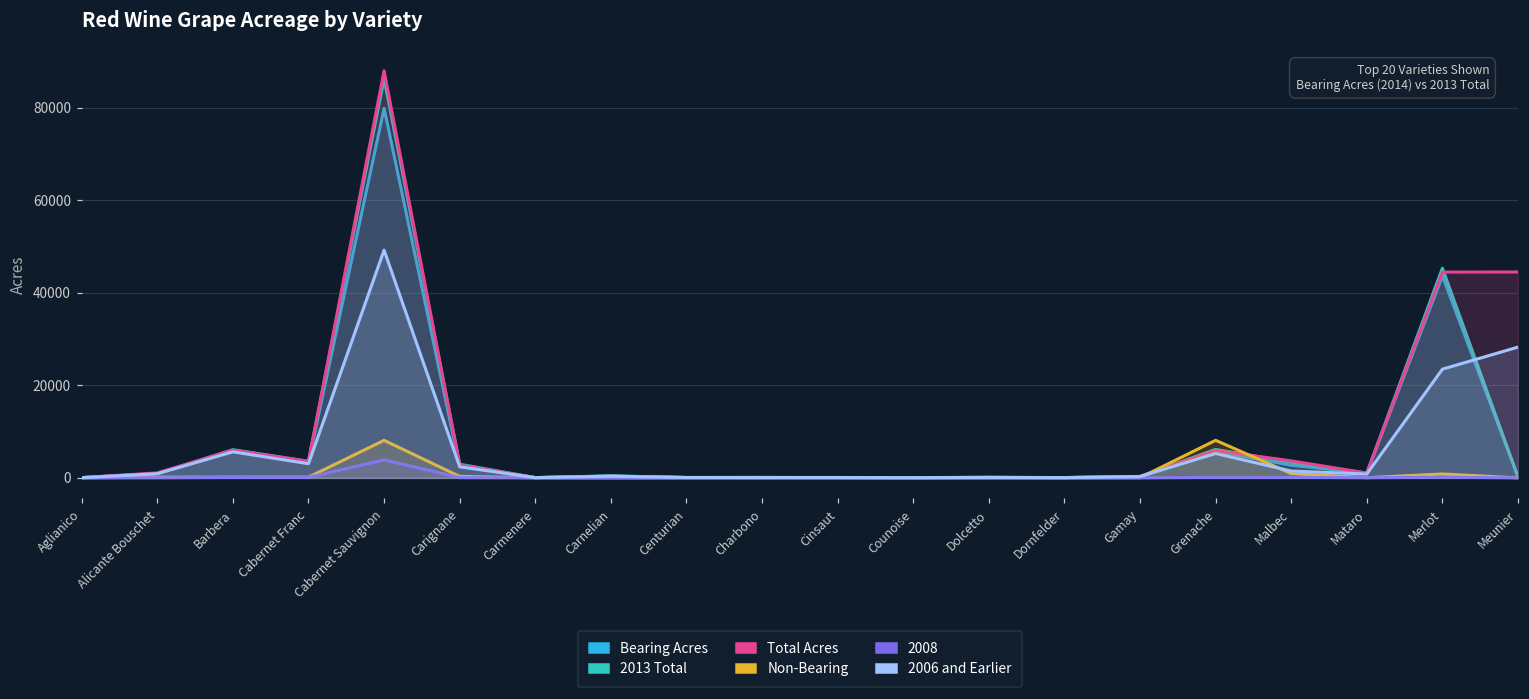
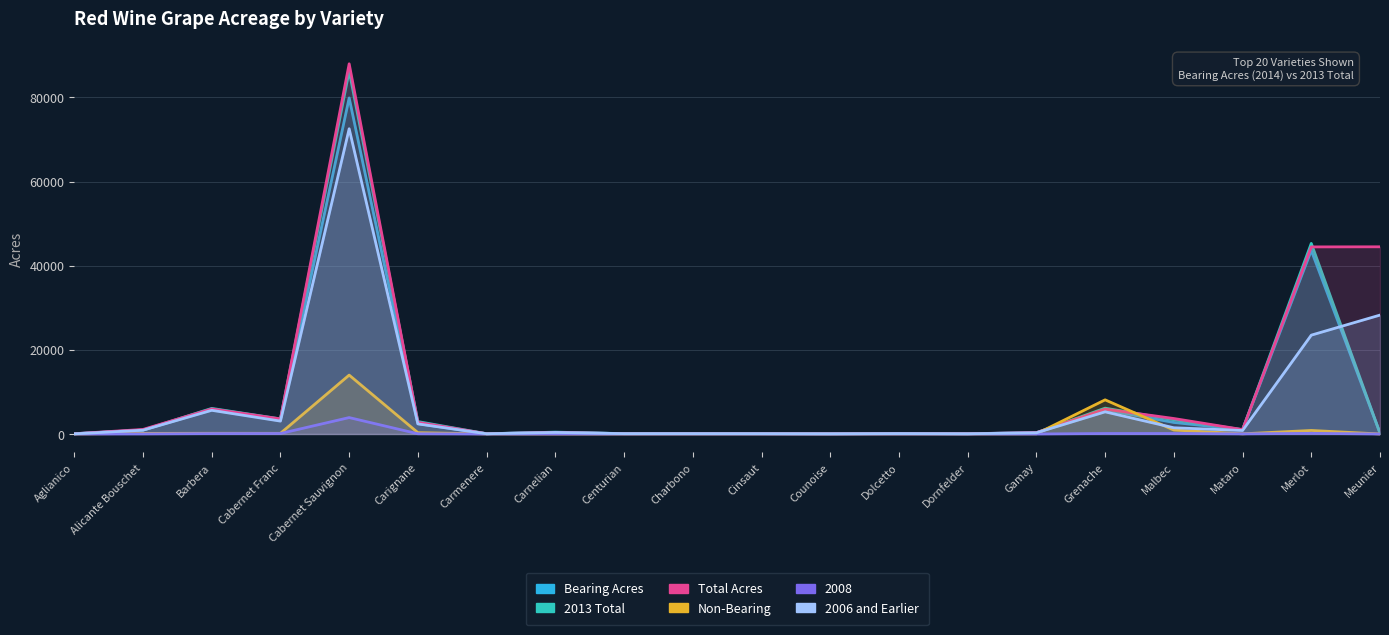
Non-Bearing, Cabernet Sauvignon: 8000 -> 14000
2006 and Earlier, Cabernet Sauvignon: 49000 -> 73000
